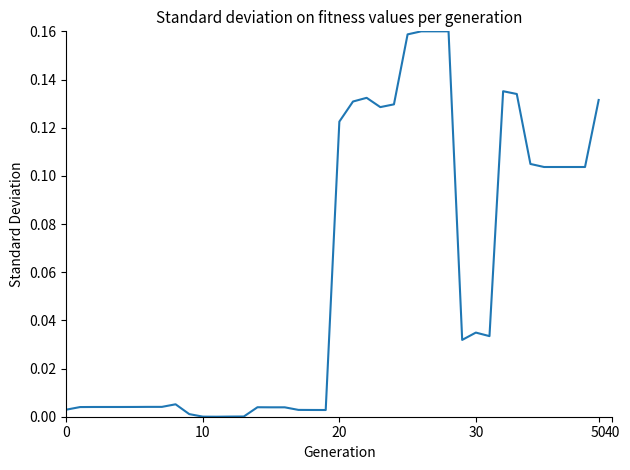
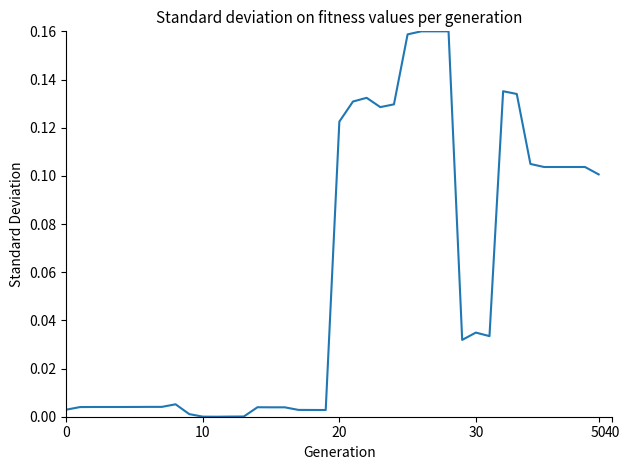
50: 0.131 -> 0.101
